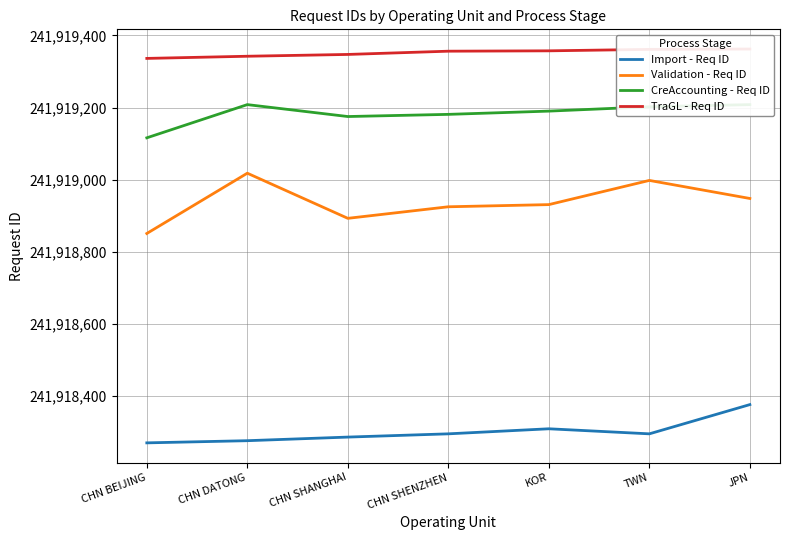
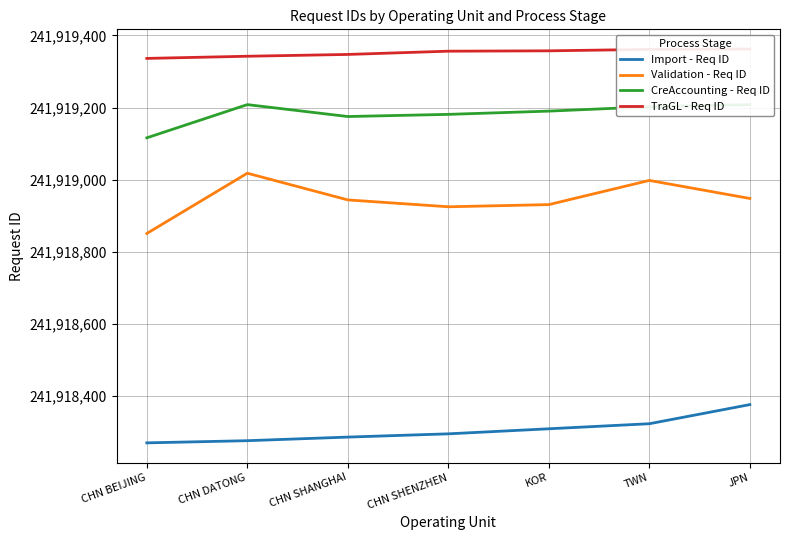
Validation - Req ID, CHN SHANGHAI: 241,918,890 -> 241,918,940
Import - Req ID, TWN: 241,918,300 -> 241,918,320
